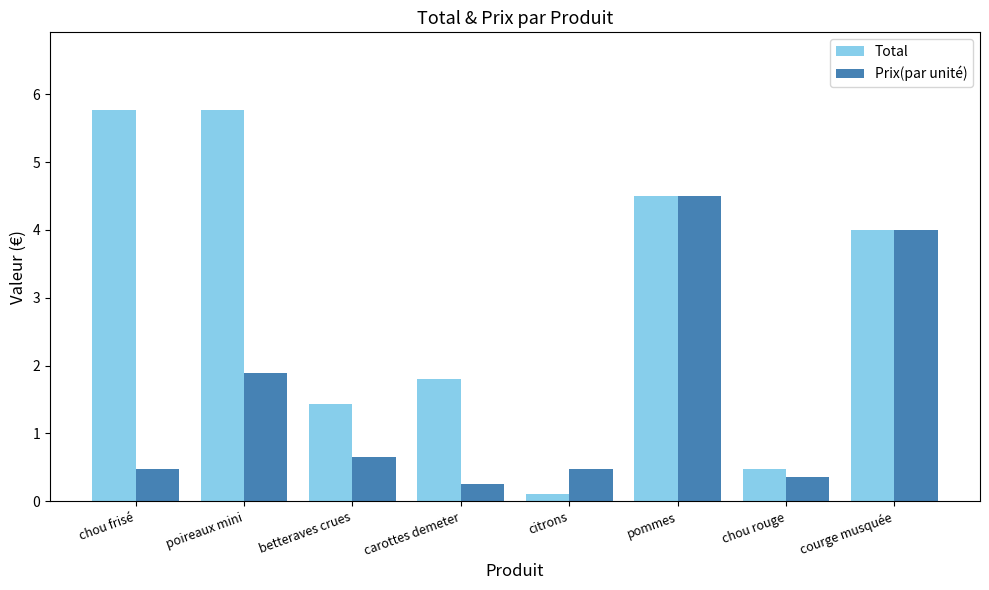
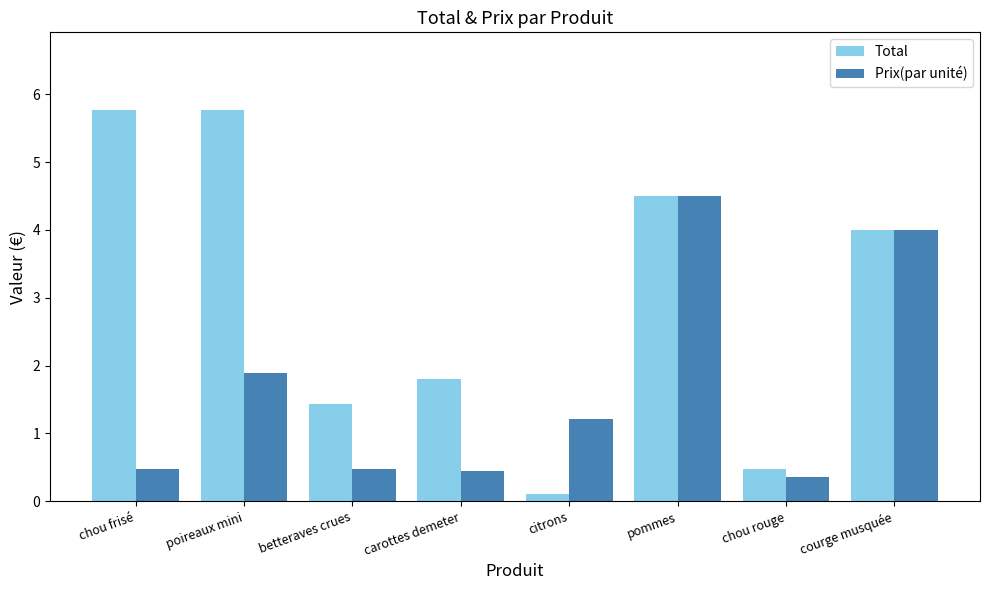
Prix(par unité), betteraves crues: 0.7 -> 0.5
Prix(par unité), carottes demeter: 0.3 -> 0.5
Prix(par unité), citrons: 0.5 -> 1.2
